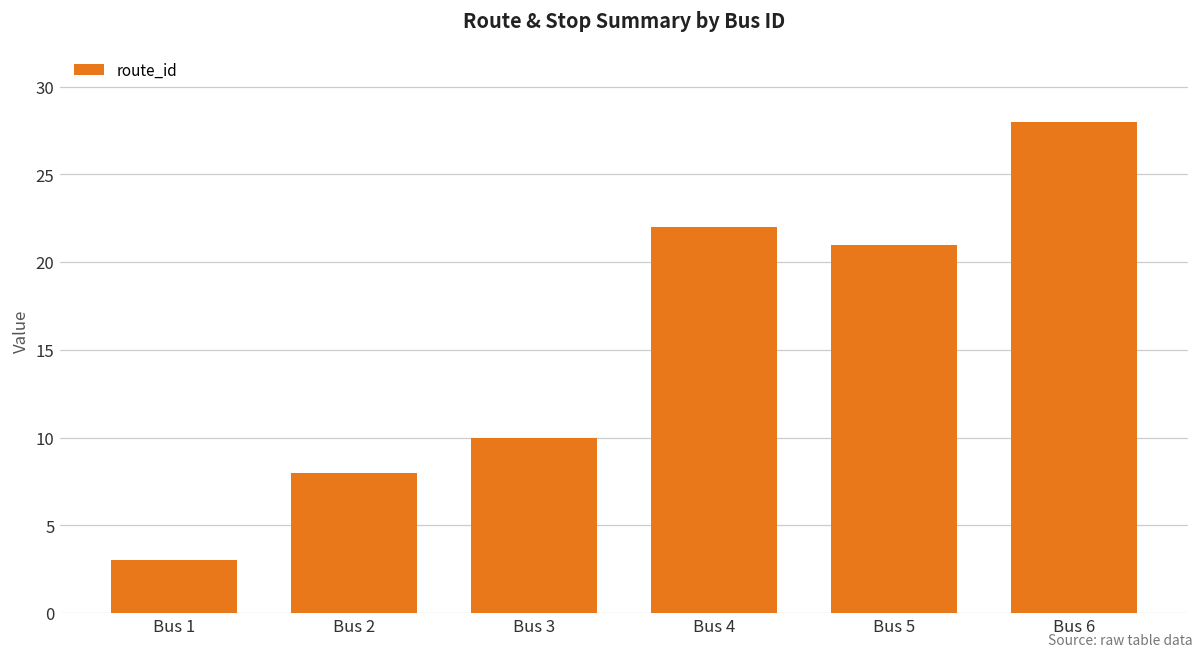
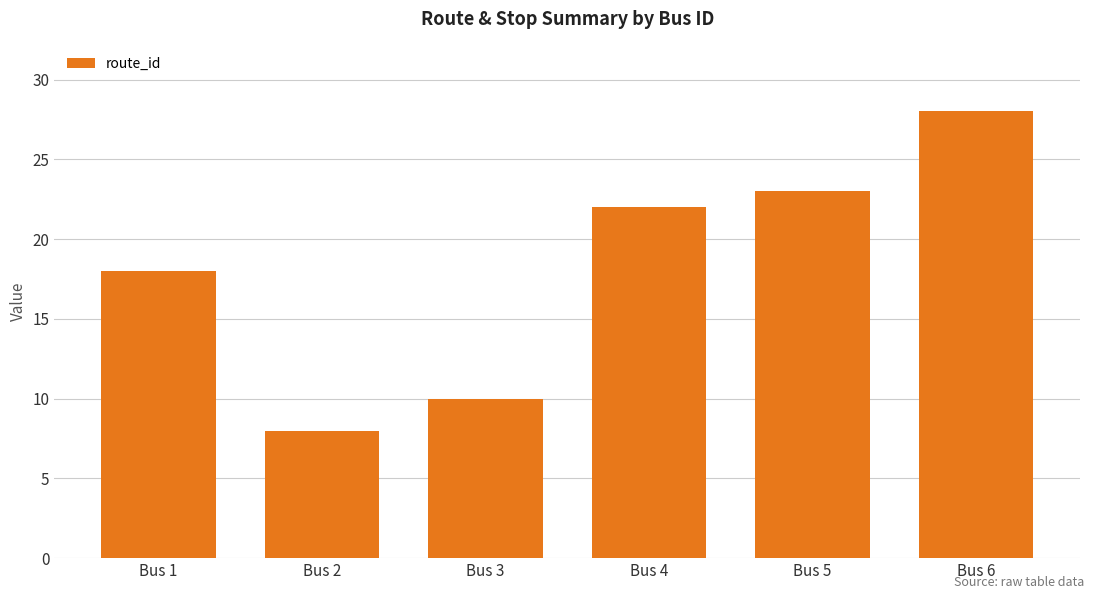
Bus 1: 3 -> 18
Bus 5: 21 -> 23
